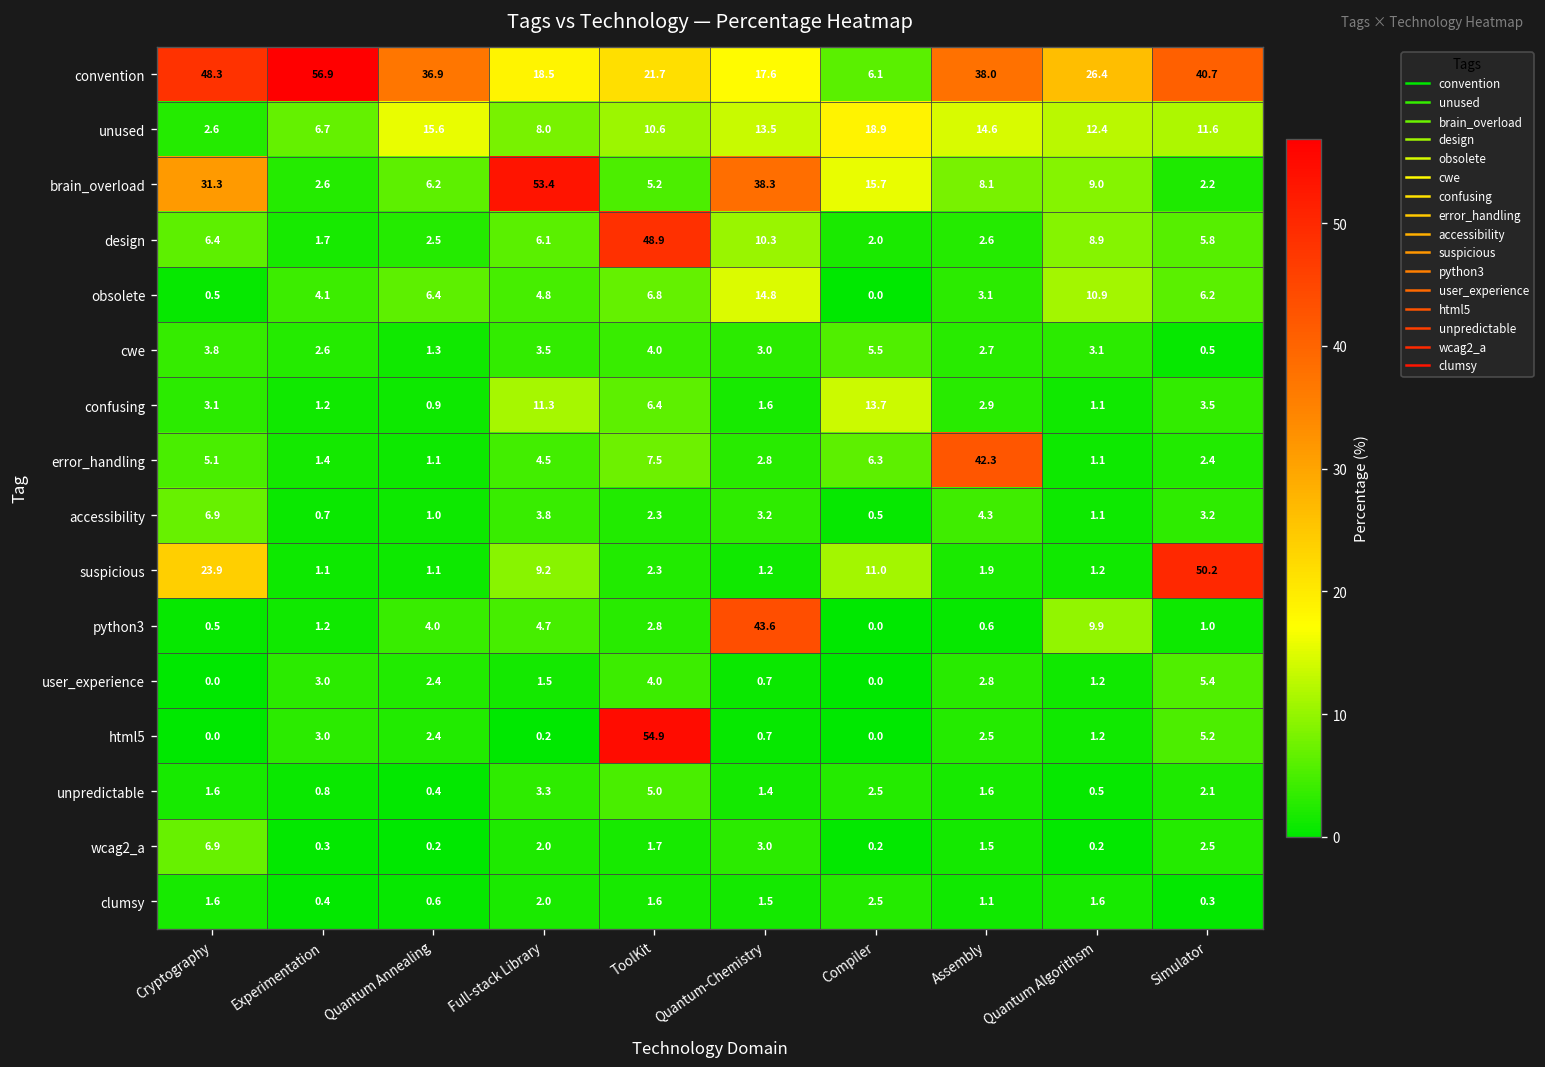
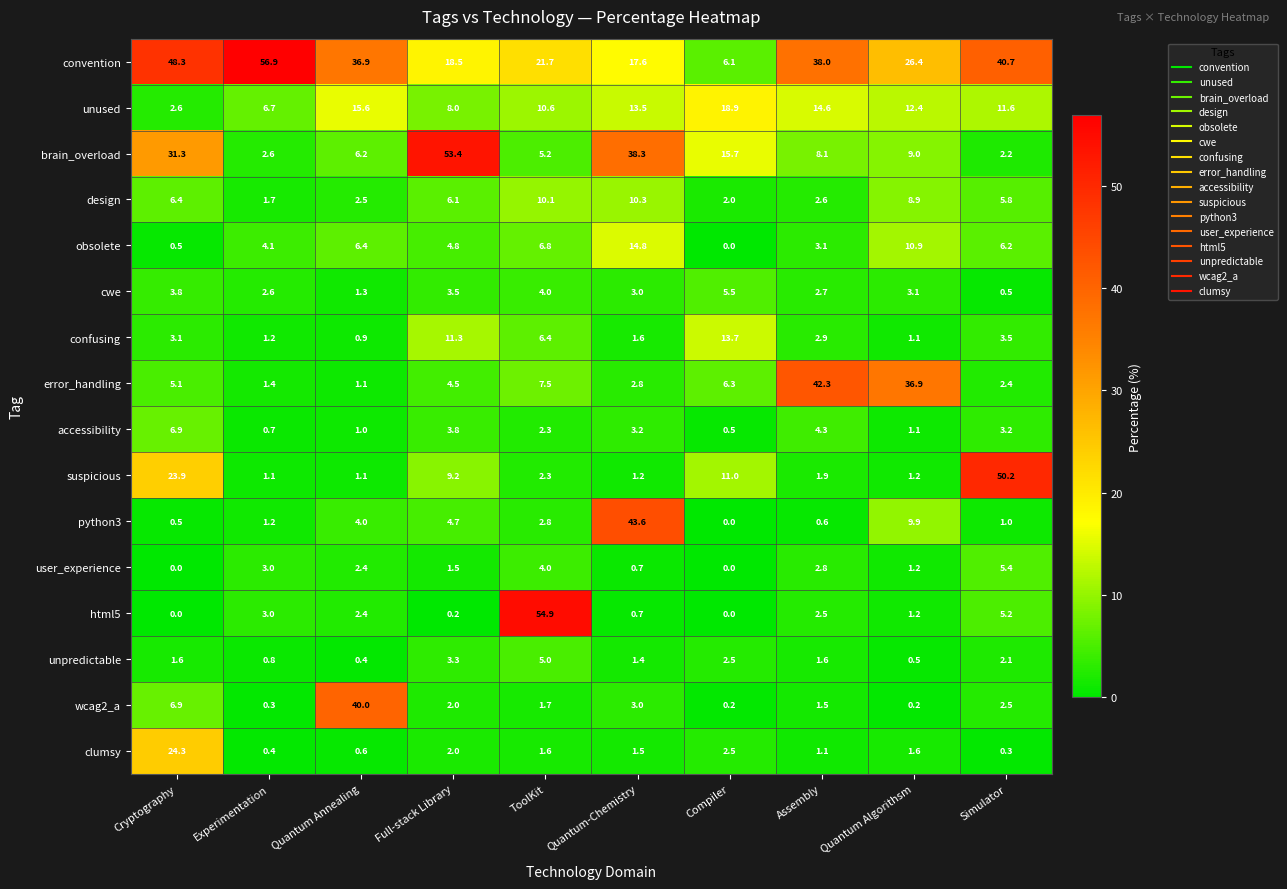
design, ToolKit: 48.9 -> 10.1
error_handling, Quantum Algorithsm: 1.1 -> 36.9
wcag2_a, Quantum Annealing: 0.2 -> 40.0
clumsy, Cryptography: 1.6 -> 24.3
